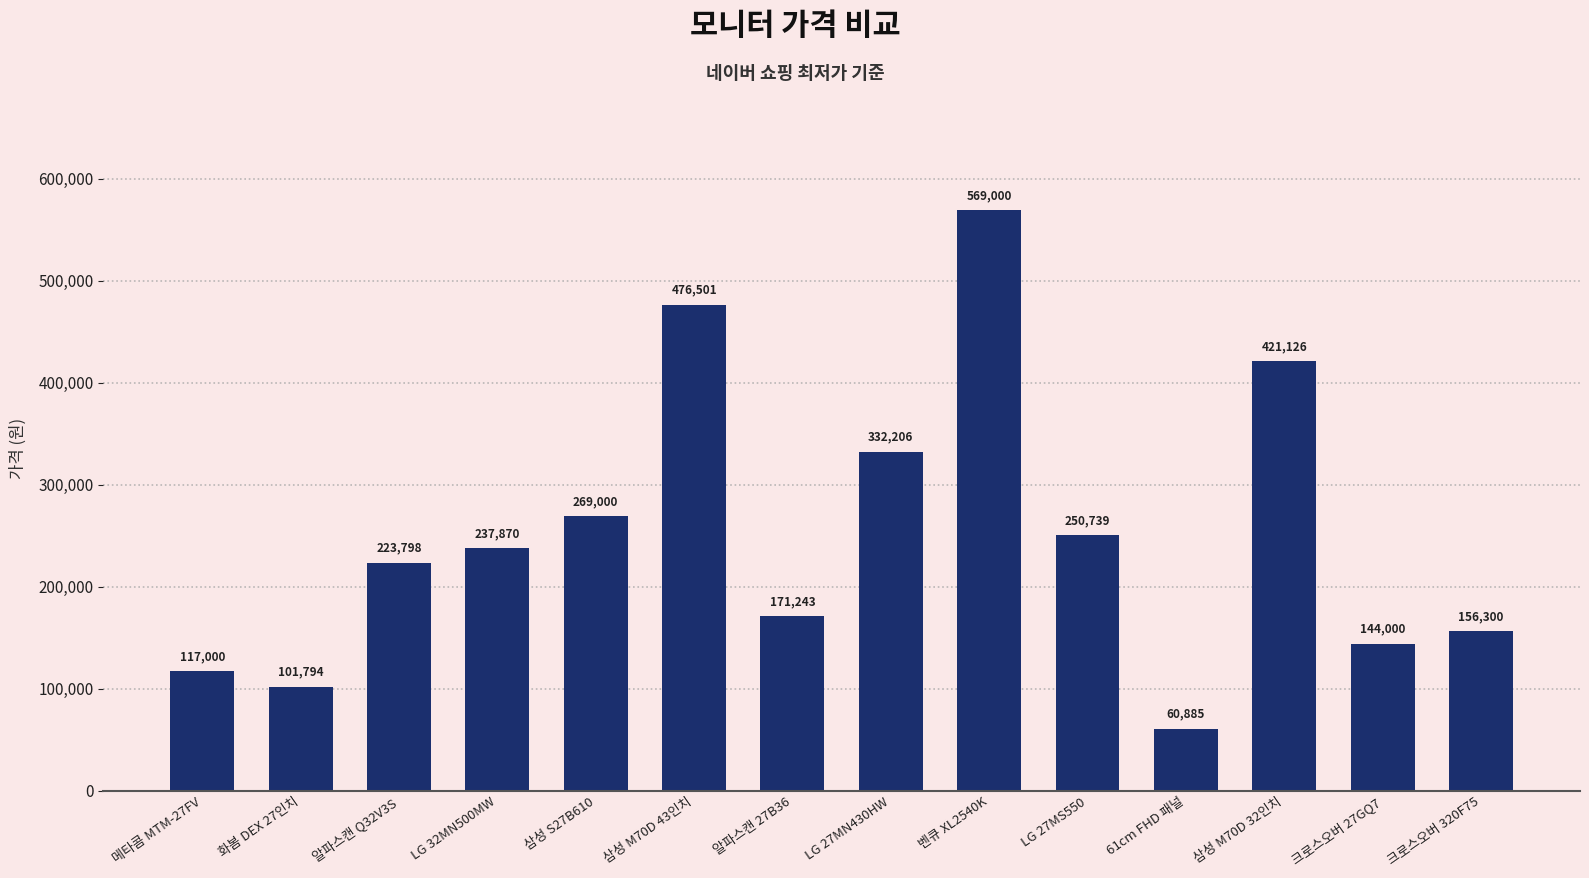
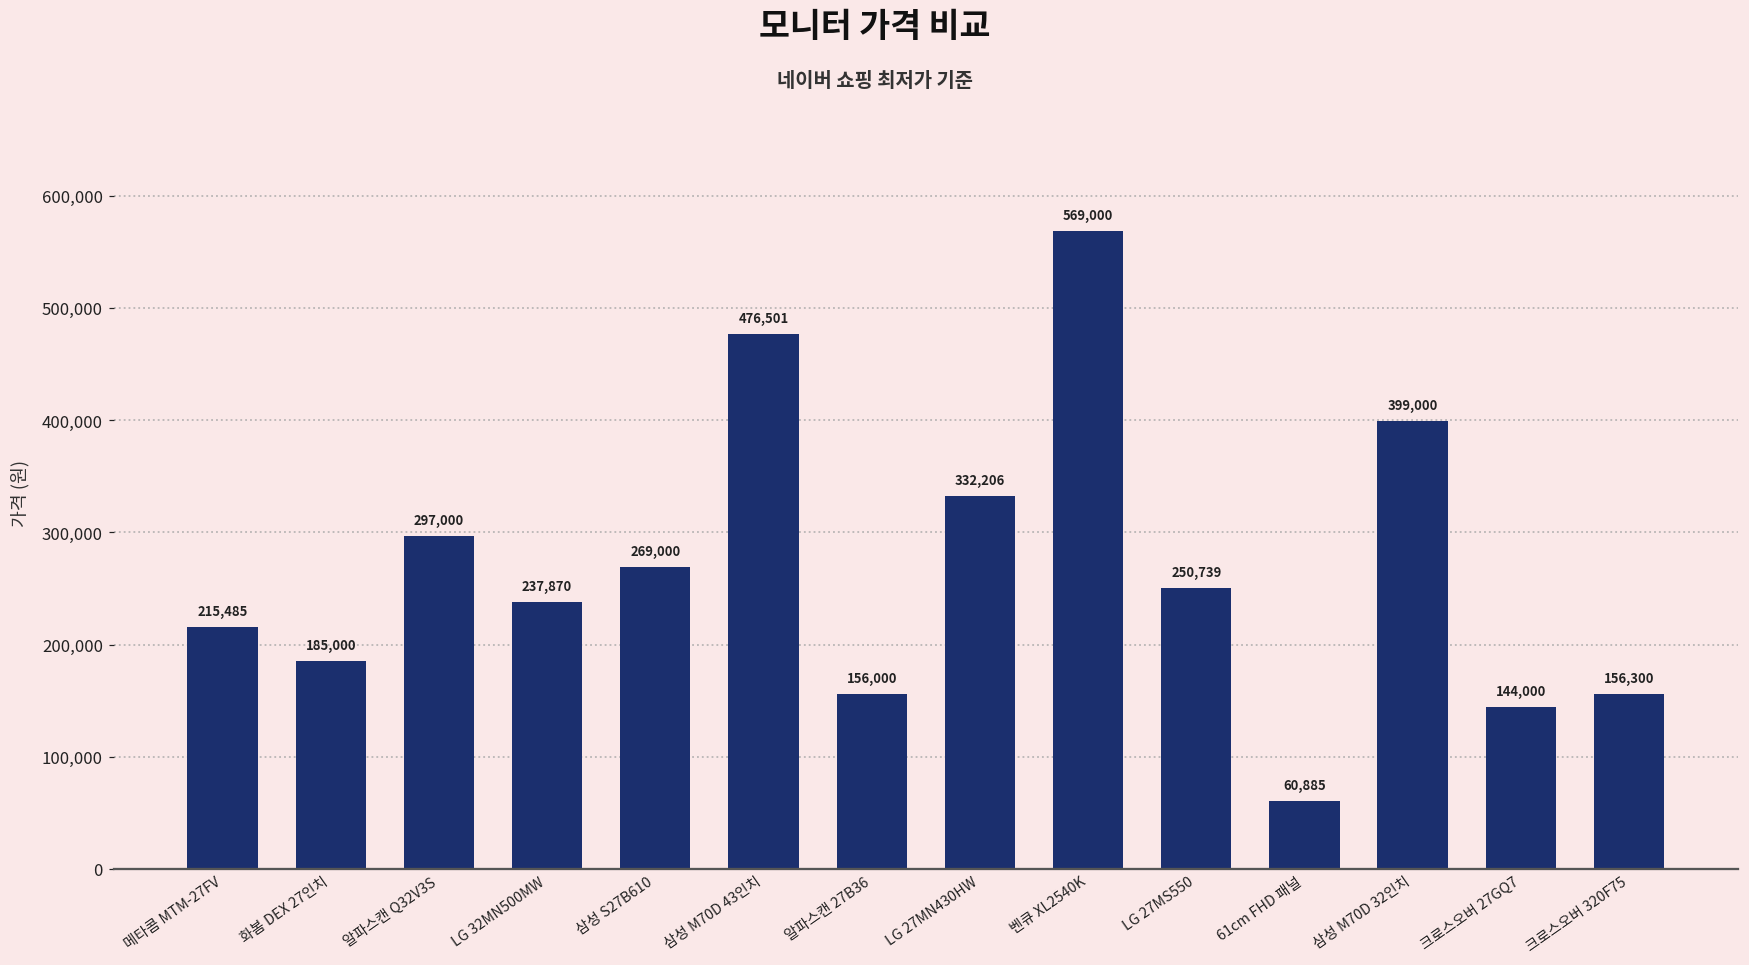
메타콤 MTM-27FV: 117,000 -> 215,485
화봄 DEX 27인치: 101,794 -> 185,000
알파스캔 Q32V3S: 223,798 -> 297,000
알파스캔 27B36: 171,243 -> 156,000
삼성 M70D 32인치: 421,126 -> 399,000
